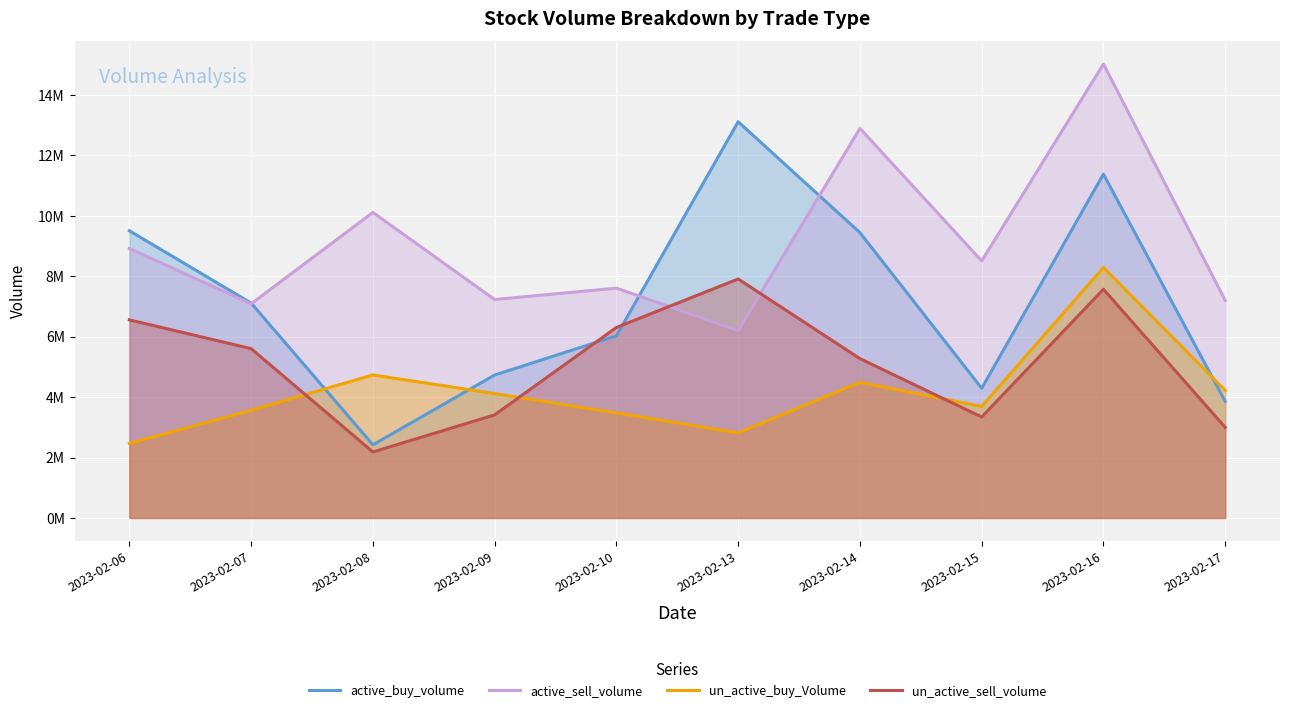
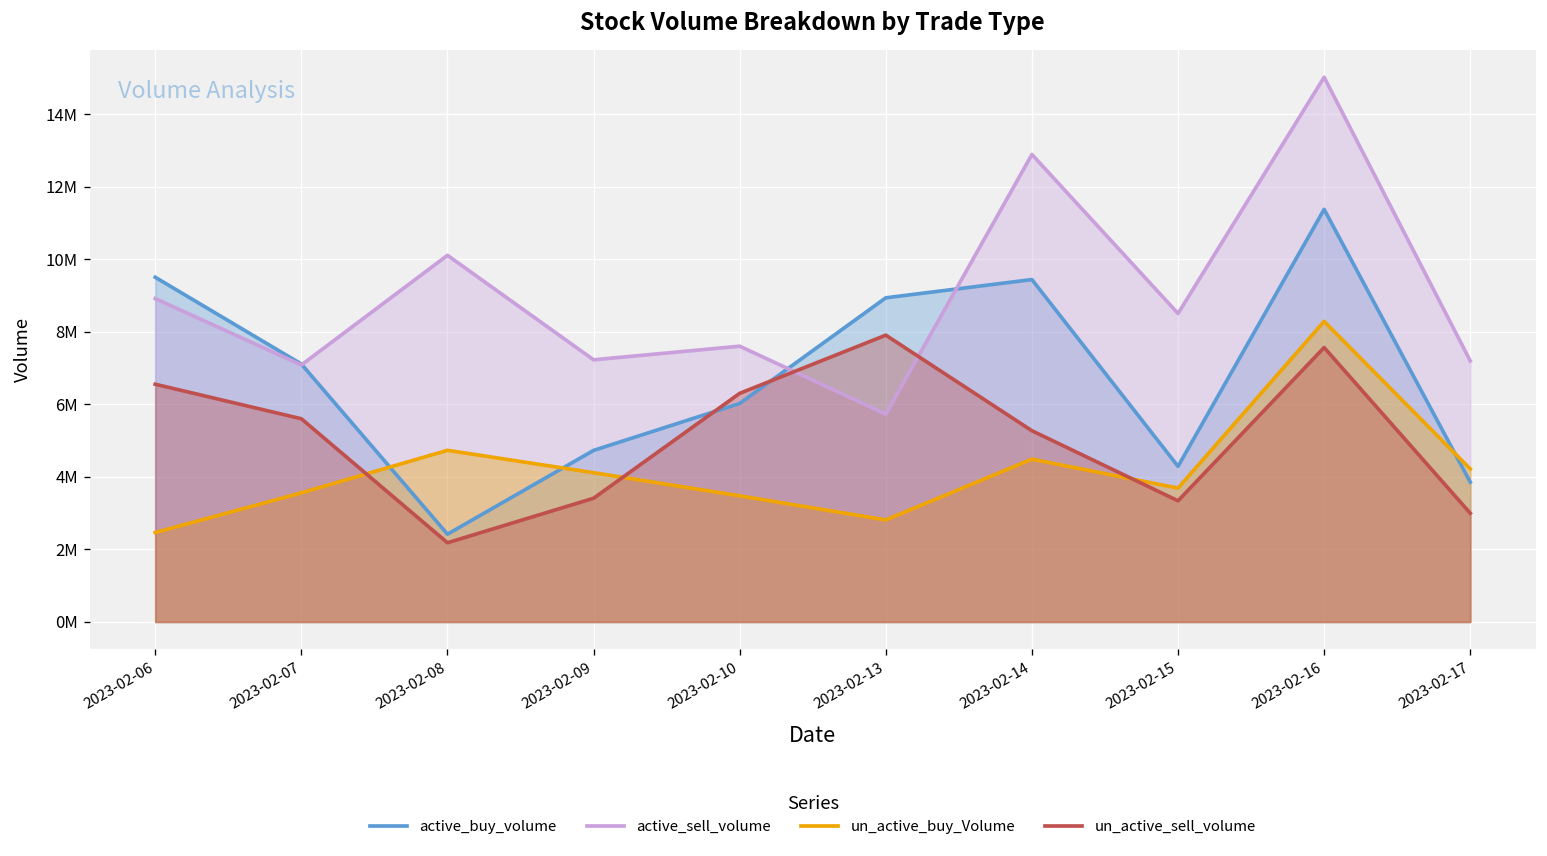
active_buy_volume, 2023-02-13: 13100000 -> 8900000
active_sell_volume, 2023-02-13: 6200000 -> 5700000
